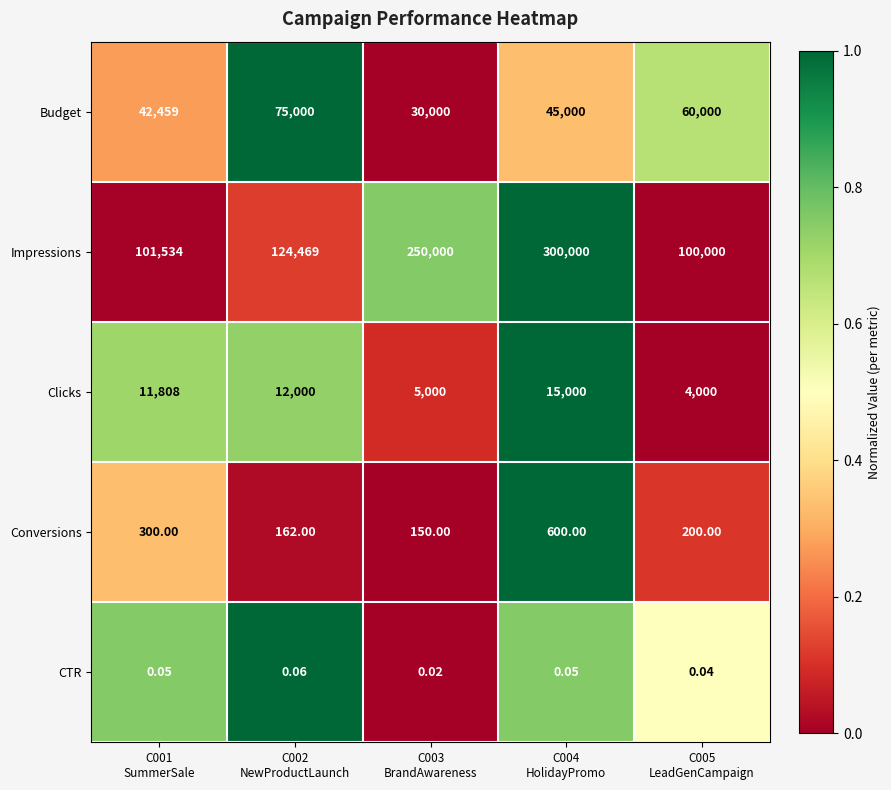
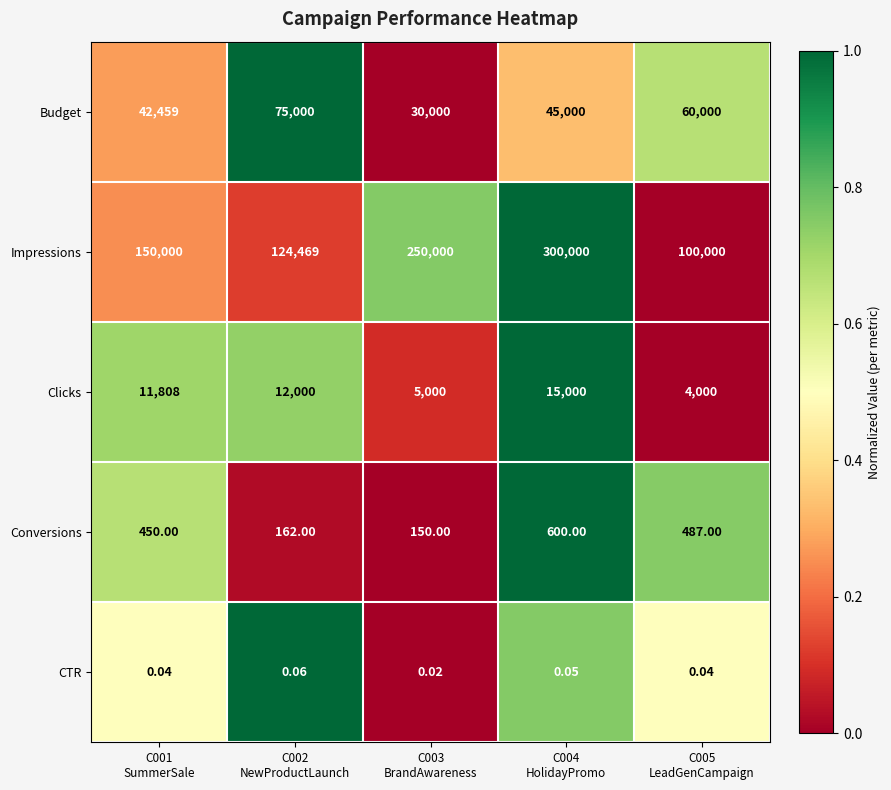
Impressions, C001 SummerSale: 101,534 -> 150,000
Conversions, C001 SummerSale: 300.00 -> 450.00
Conversions, C005 LeadGenCampaign: 200.00 -> 487.00
CTR, C001 SummerSale: 0.05 -> 0.04
